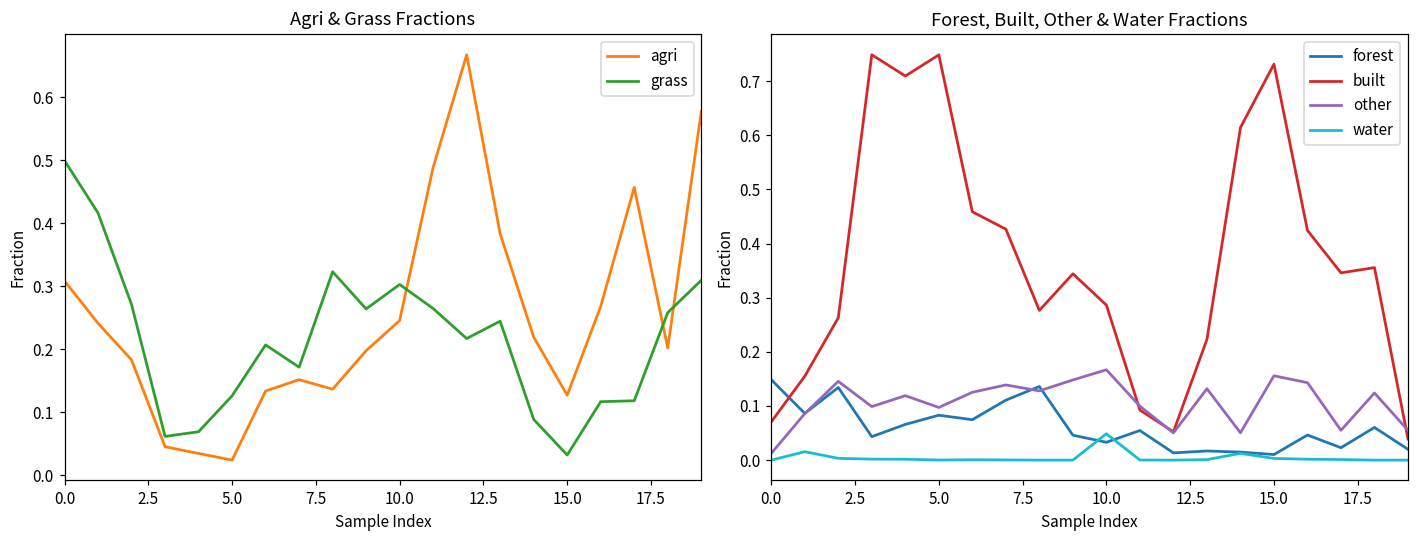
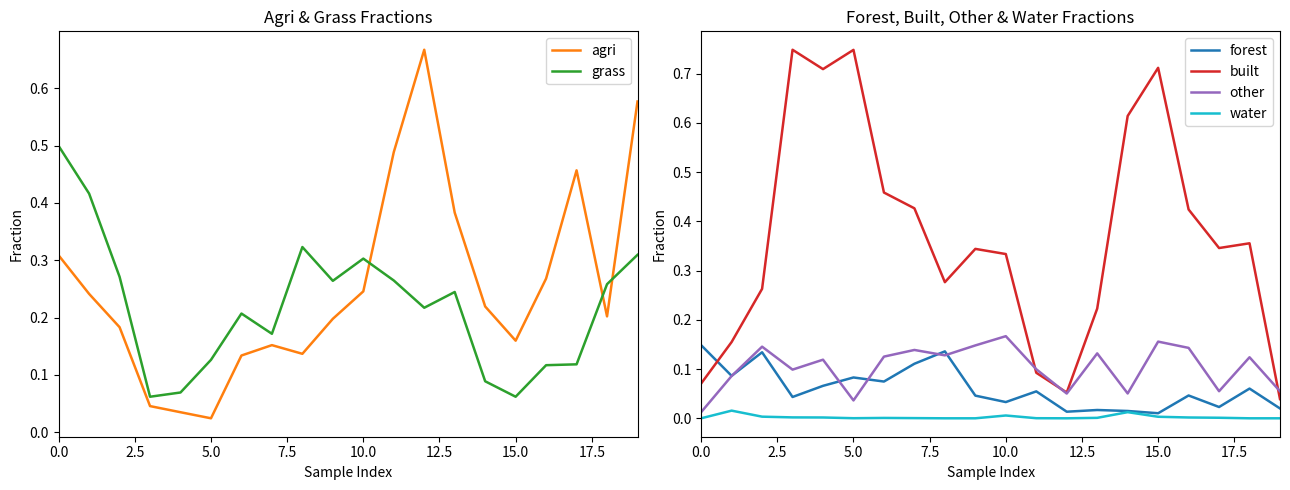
Agri & Grass Fractions, agri, 15.0: 0.13 -> 0.16
Agri & Grass Fractions, grass, 15.0: 0.03 -> 0.06
Forest, Built, Other & Water Fractions, other, 5.0: 0.10 -> 0.04
Forest, Built, Other & Water Fractions, built, 10.0: 0.29 -> 0.33
Forest, Built, Other & Water Fractions, water, 10.0: 0.05 -> 0.01
Forest, Built, Other & Water Fractions, built, 15.0: 0.73 -> 0.71
